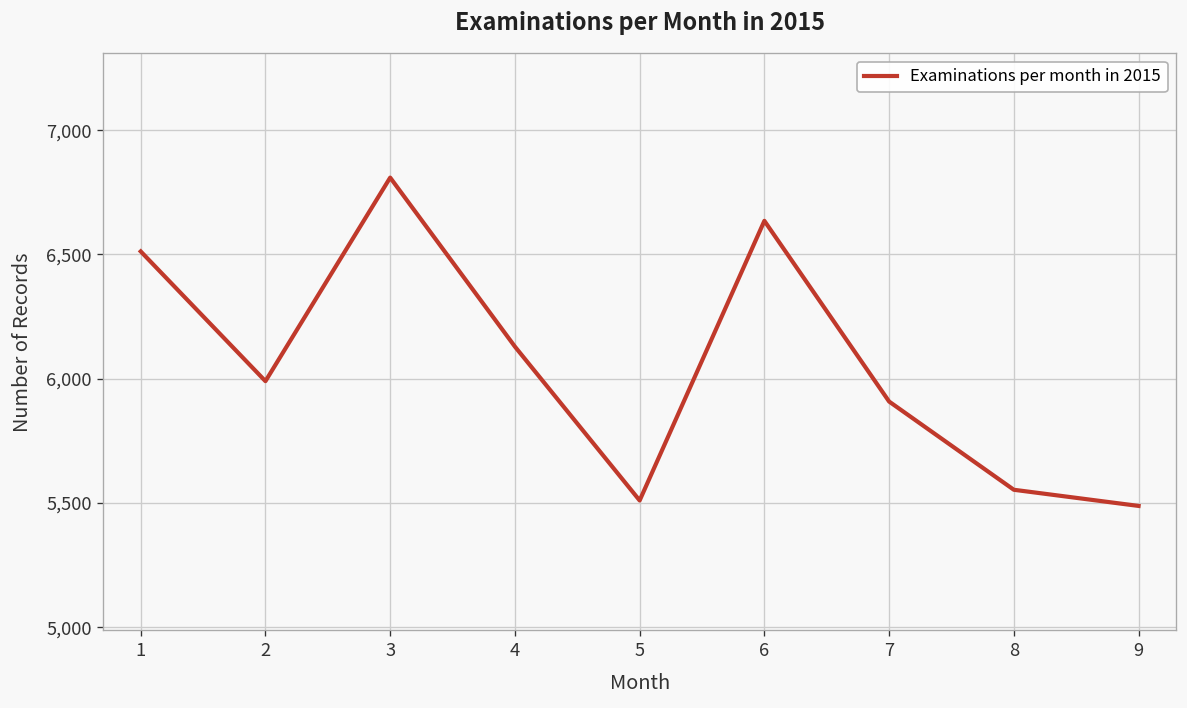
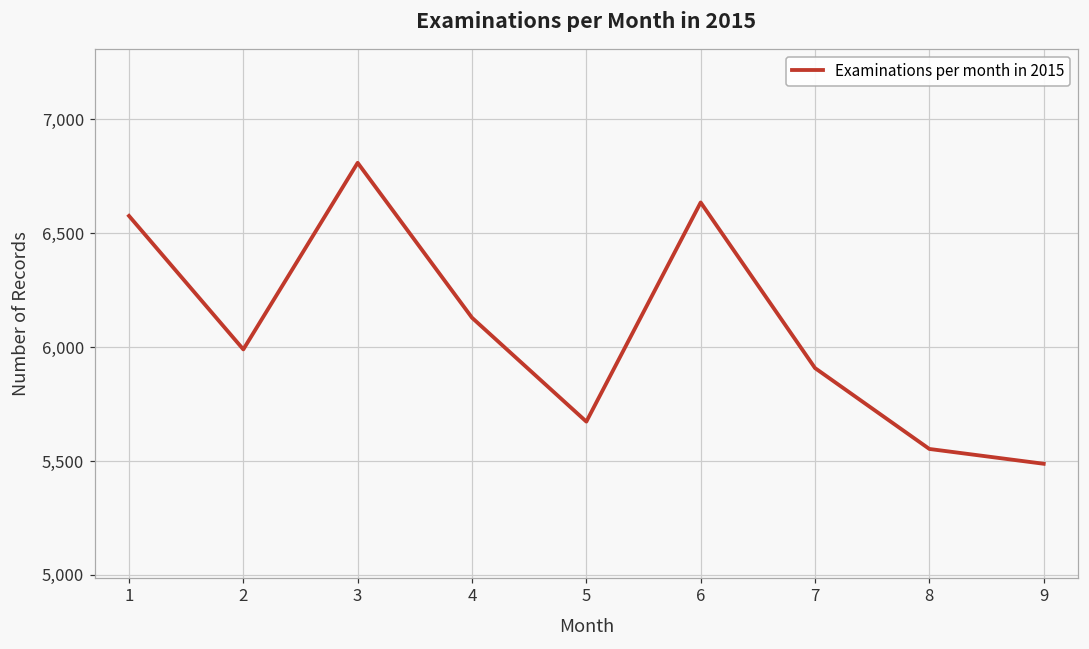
1: 6,510 -> 6,580
5: 5,510 -> 5,670
